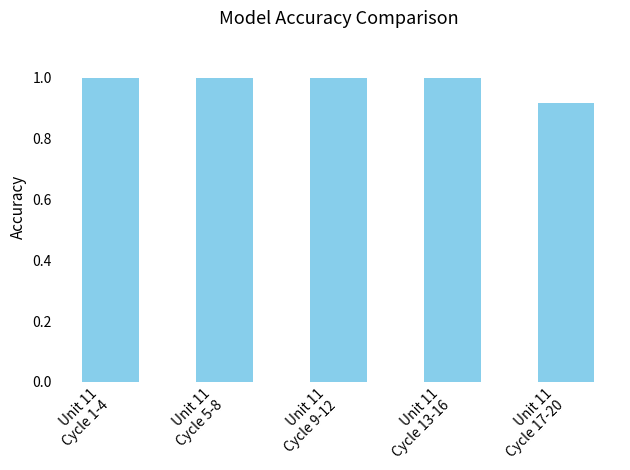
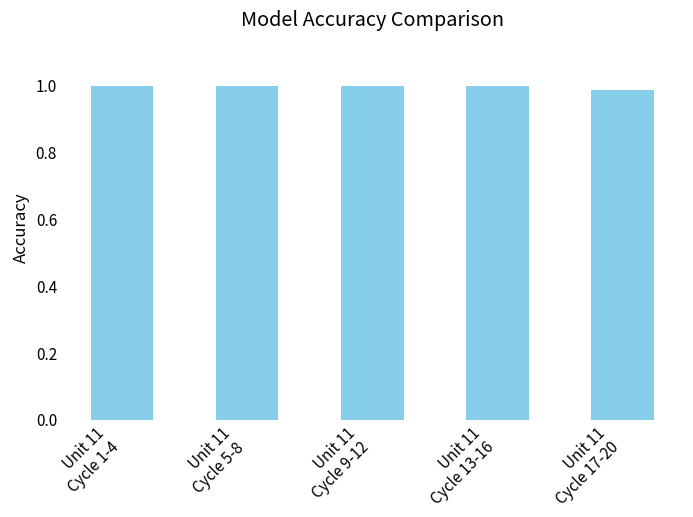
Unit 11 Cycle 17-20: 0.92 -> 0.99
